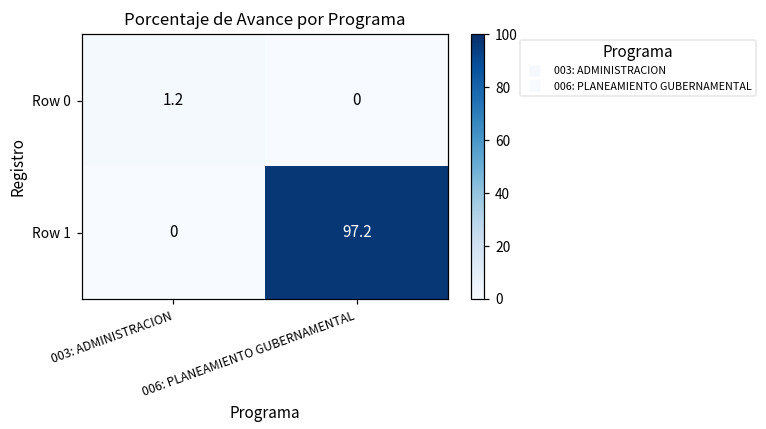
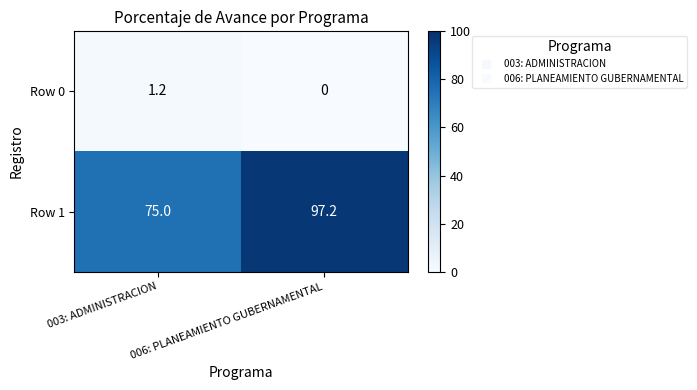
Row 1, 003: ADMINISTRACION: 0 -> 75.0
